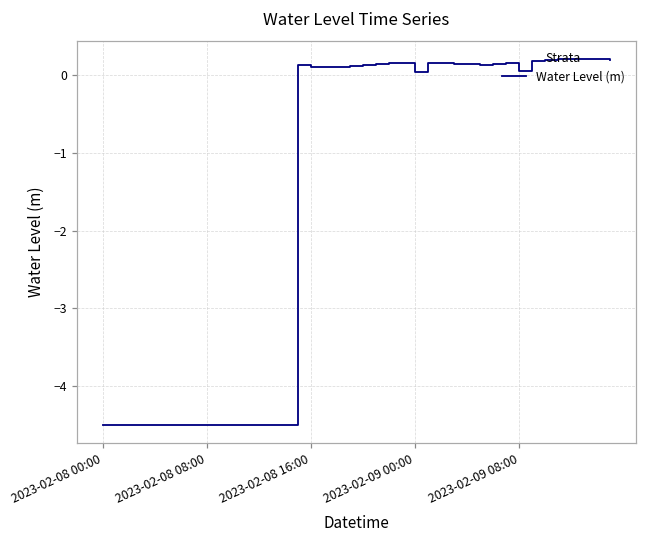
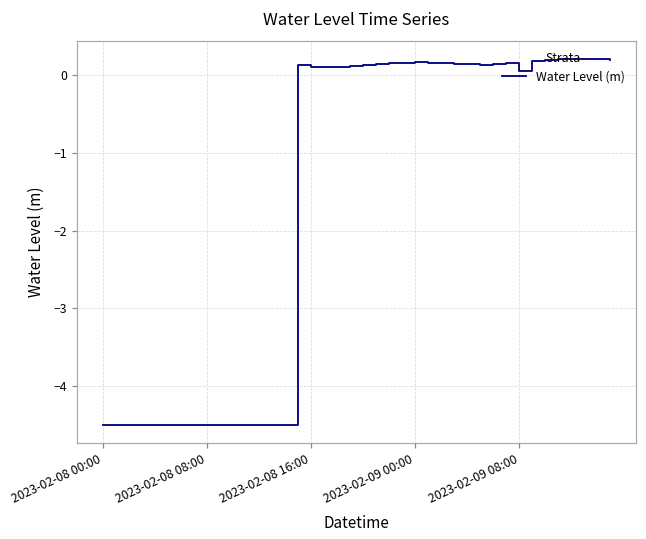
2023-02-09 00:00: 0.0 -> 0.2
